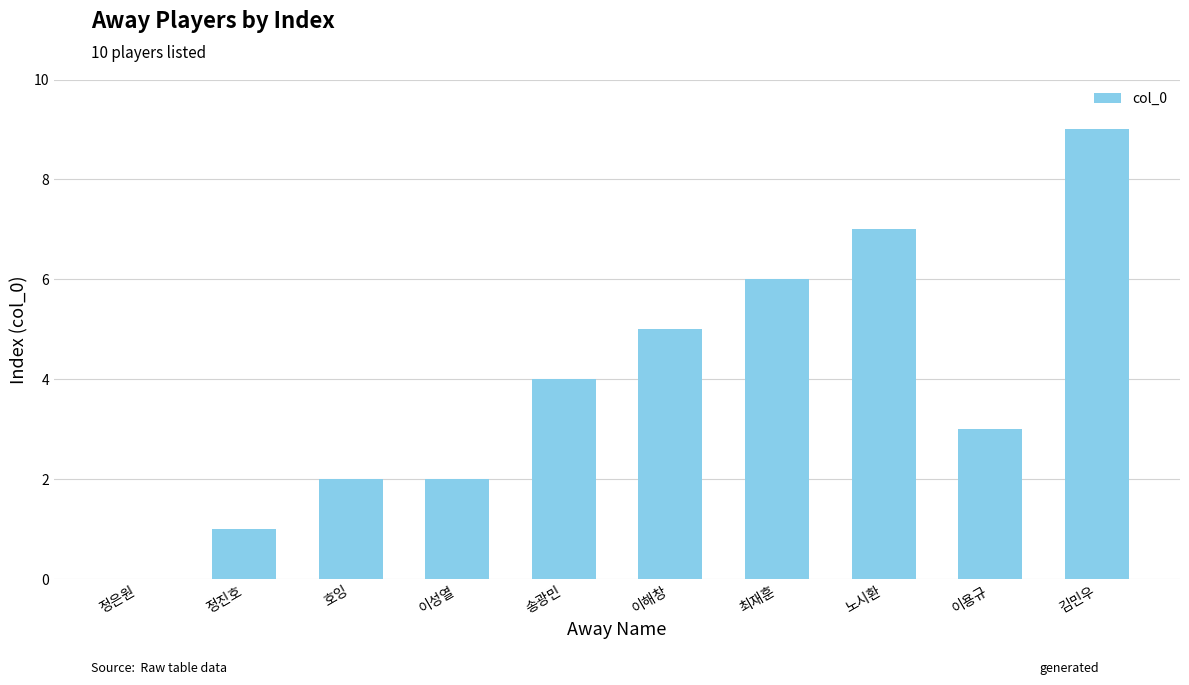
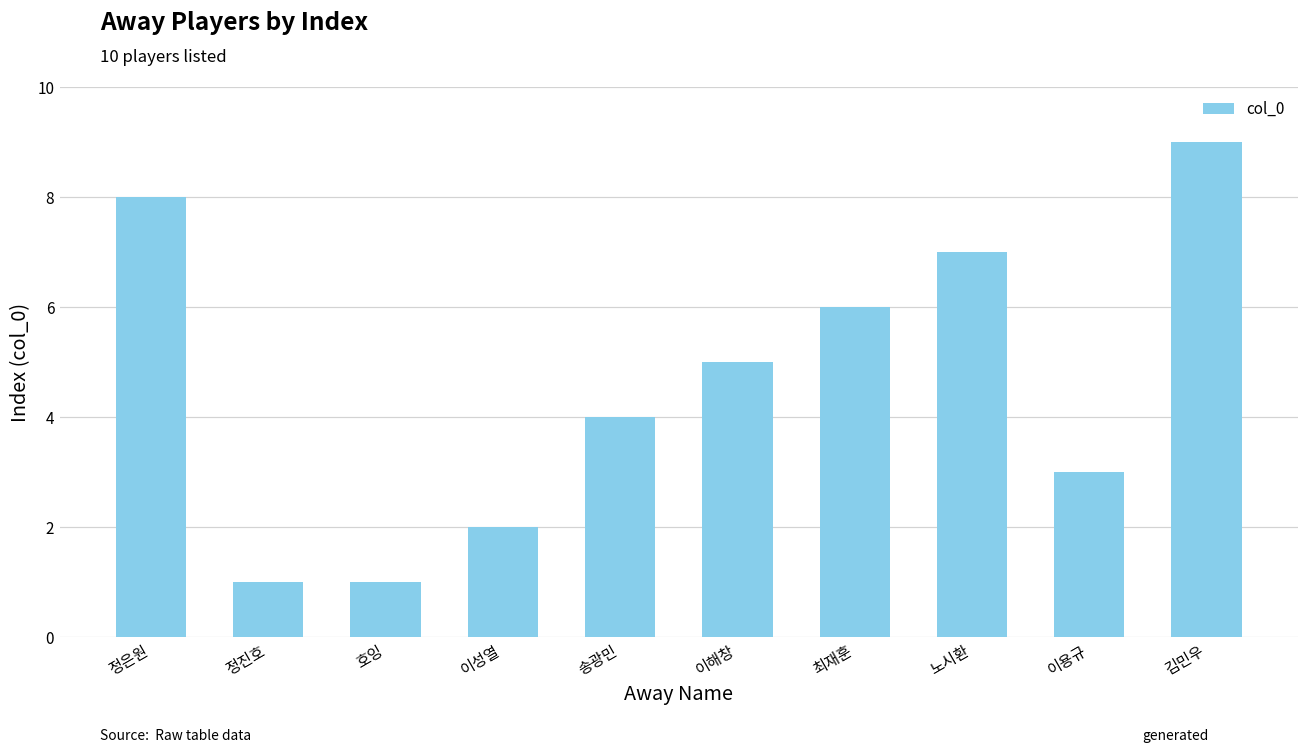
정은원: 0 -> 8
호잉: 2 -> 1
